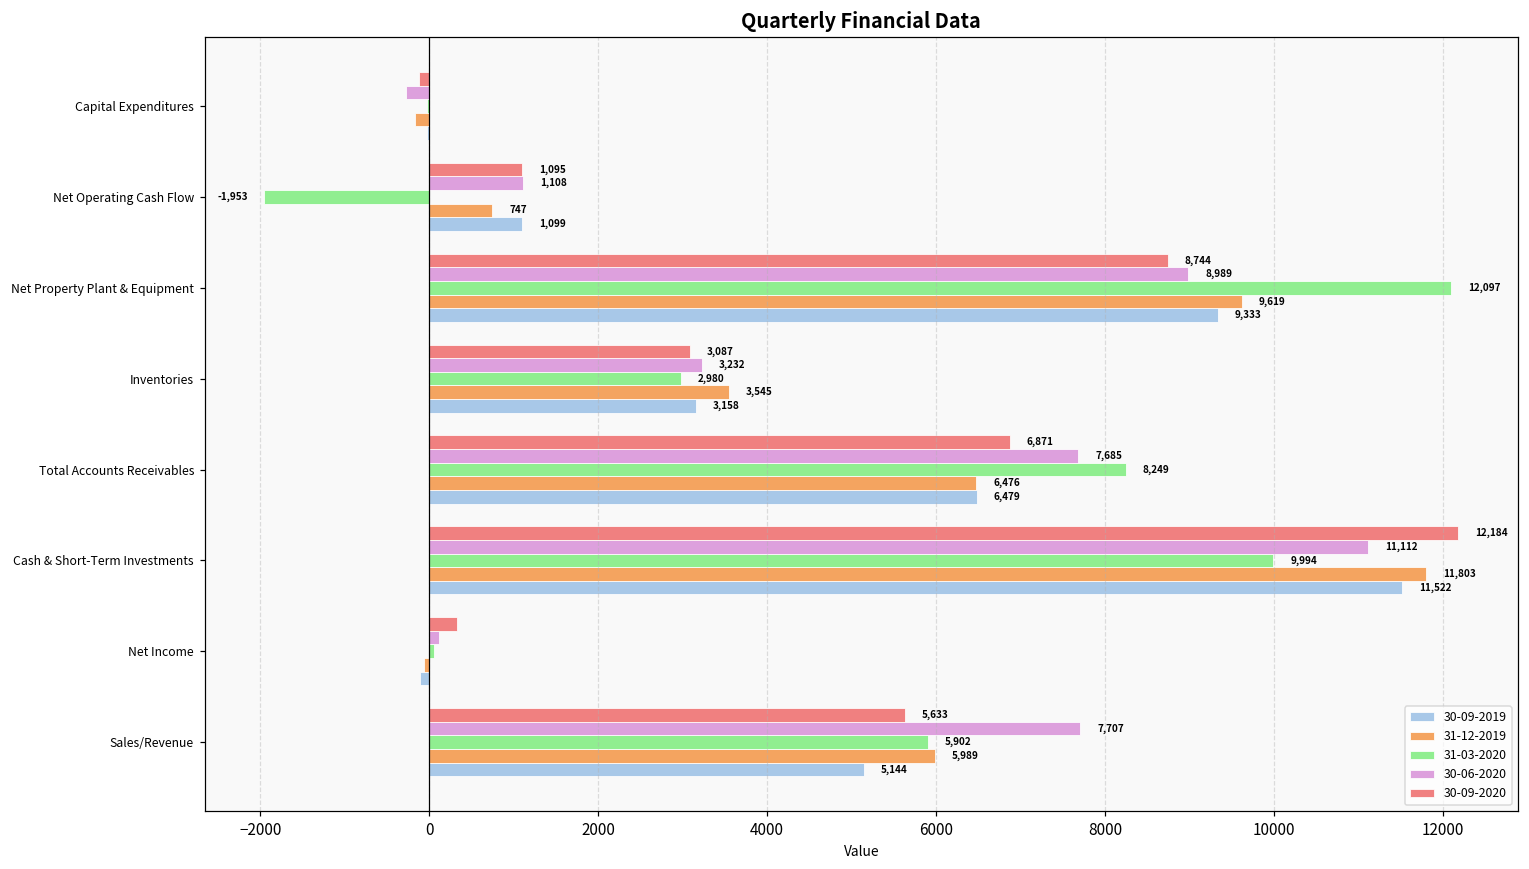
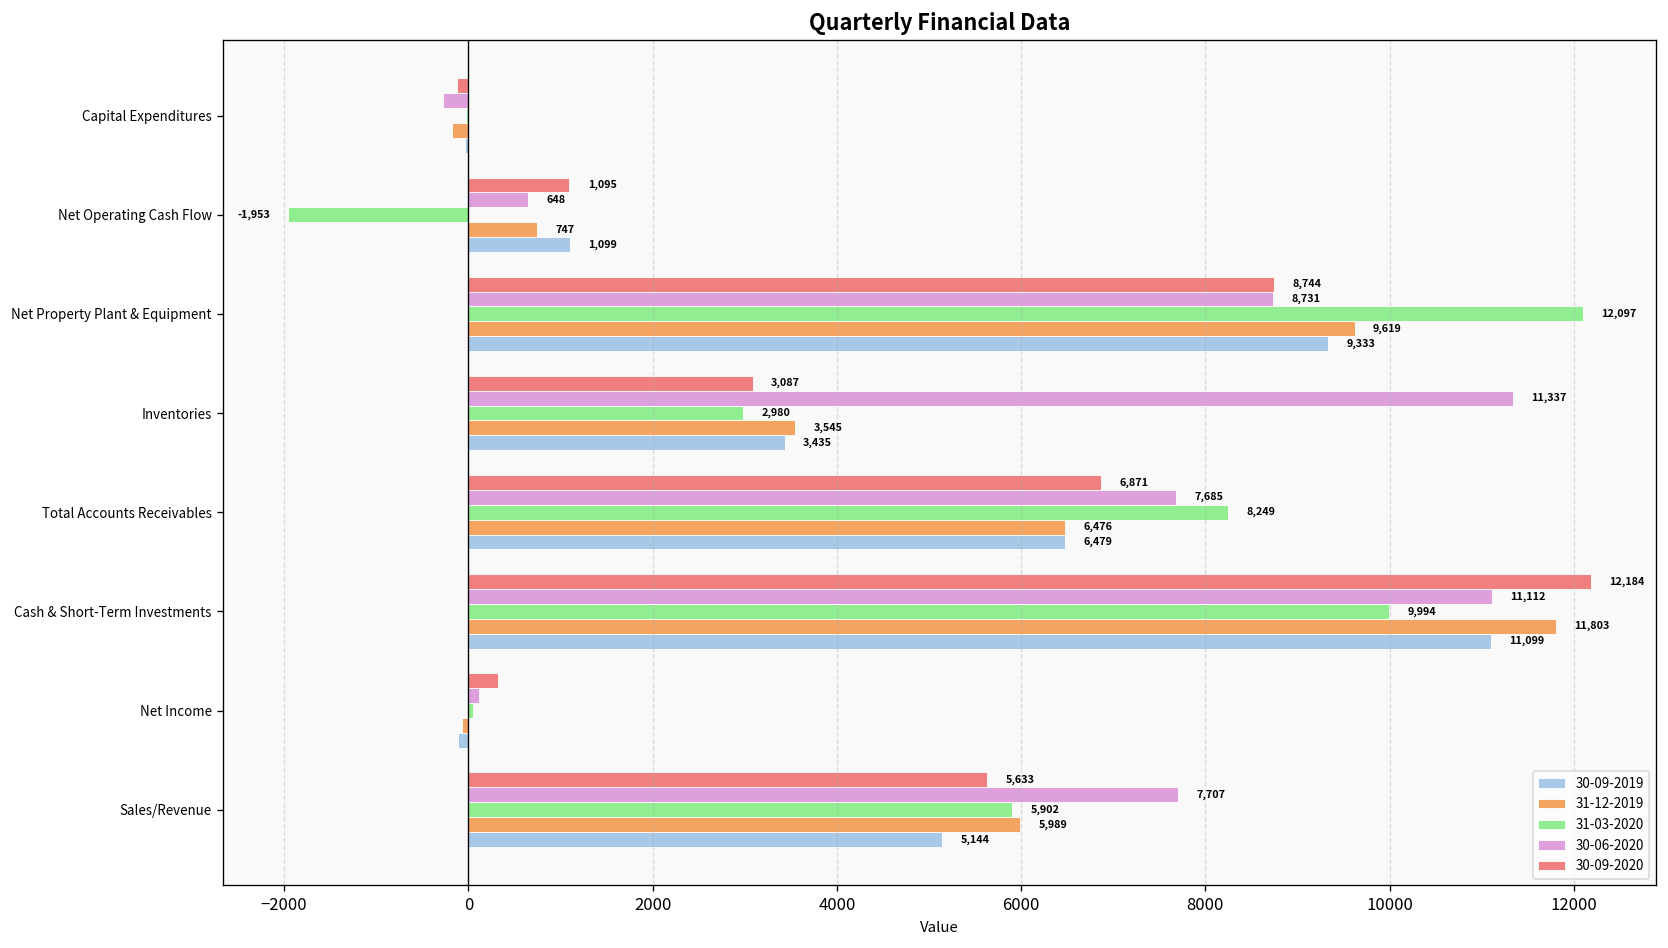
30-06-2020, Net Operating Cash Flow: 1,108 -> 648
30-06-2020, Net Property Plant & Equipment: 8,989 -> 8,731
30-06-2020, Inventories: 3,232 -> 11,337
30-09-2019, Inventories: 3,158 -> 3,435
30-09-2019, Cash & Short-Term Investments: 11,522 -> 11,099
